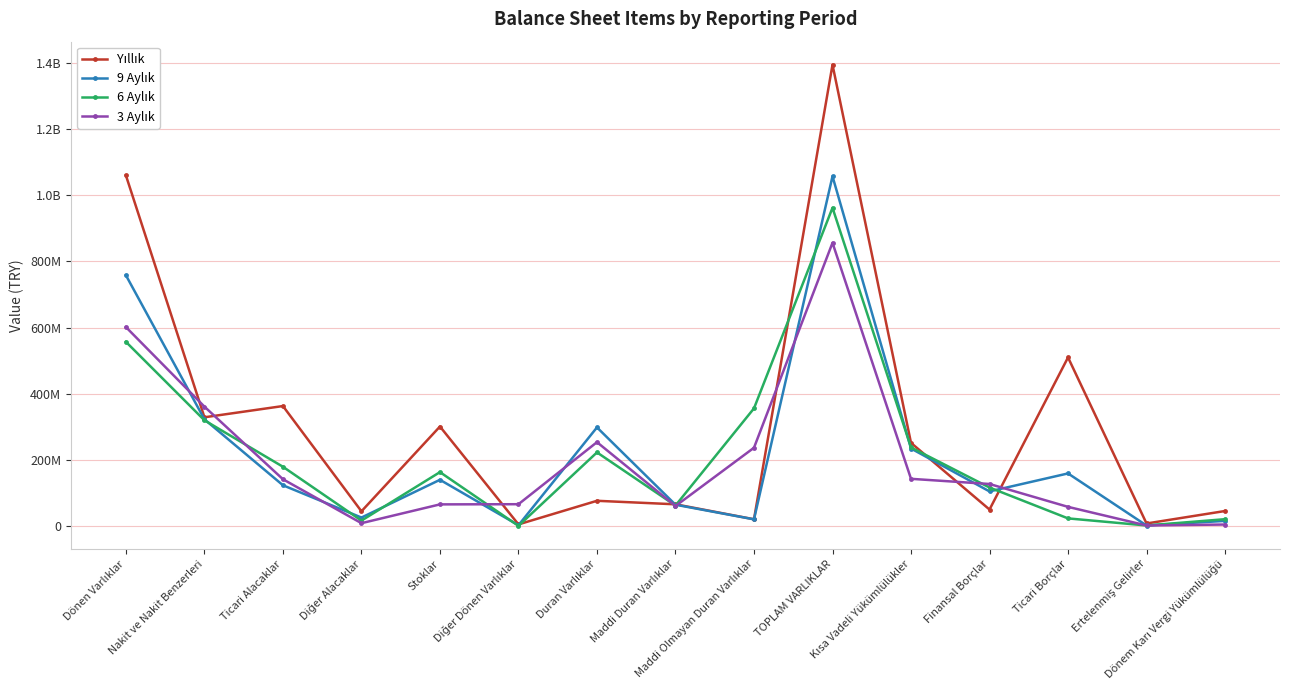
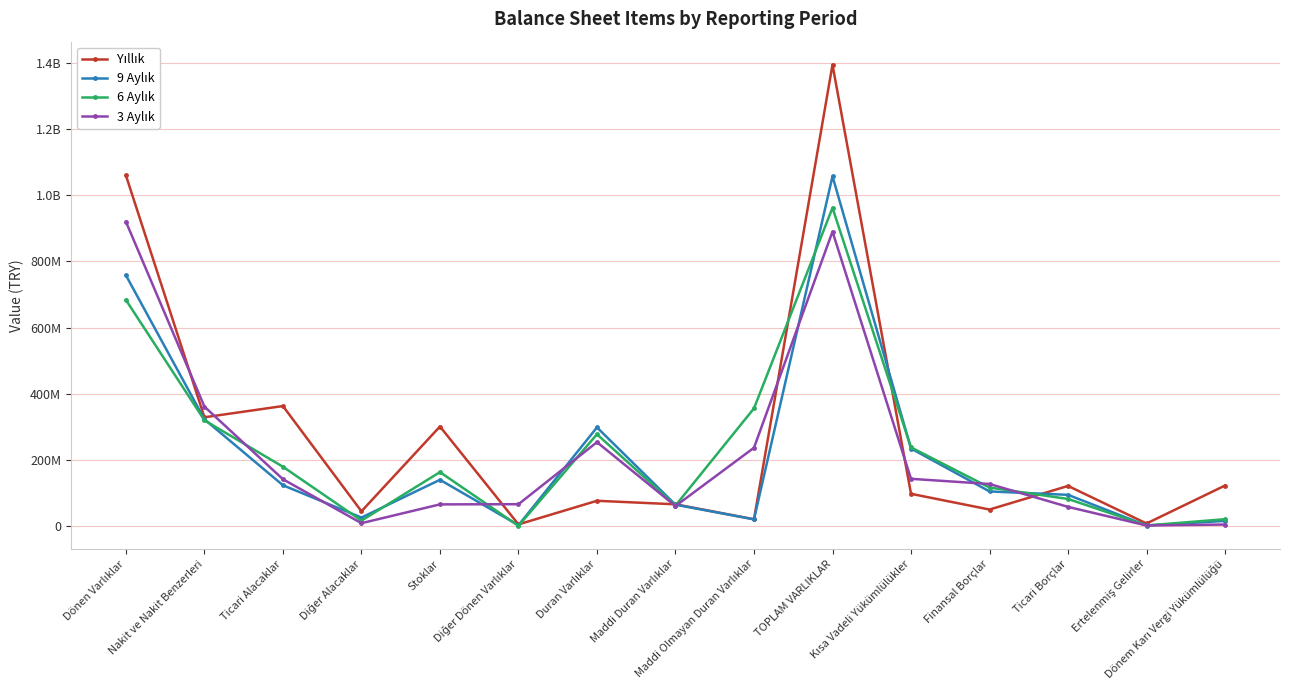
6 Aylık, Dönen Varlıklar: 560000000 -> 680000000
3 Aylık, Dönen Varlıklar: 600000000 -> 920000000
6 Aylık, Duran Varlıklar: 220000000 -> 280000000
3 Aylık, TOPLAM VARLIKLAR: 860000000 -> 890000000
Yıllık, Kısa Vadeli Yükümlülükler: 250000000 -> 100000000
Yıllık, Ticari Borçlar: 510000000 -> 120000000
9 Aylık, Ticari Borçlar: 160000000 -> 100000000
6 Aylık, Ticari Borçlar: 20000000 -> 80000000
Yıllık, Dönem Karı Vergi Yükümlülüğü: 50000000 -> 120000000
